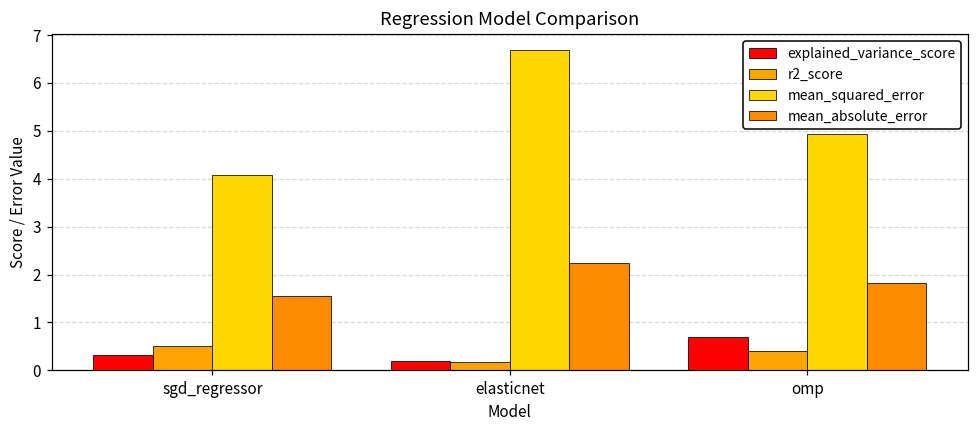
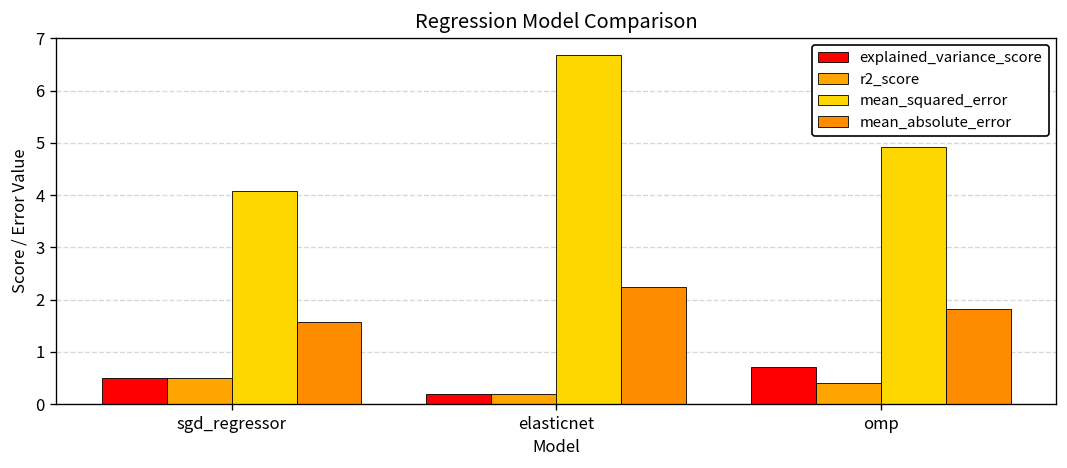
explained_variance_score, sgd_regressor: 0.3 -> 0.5
